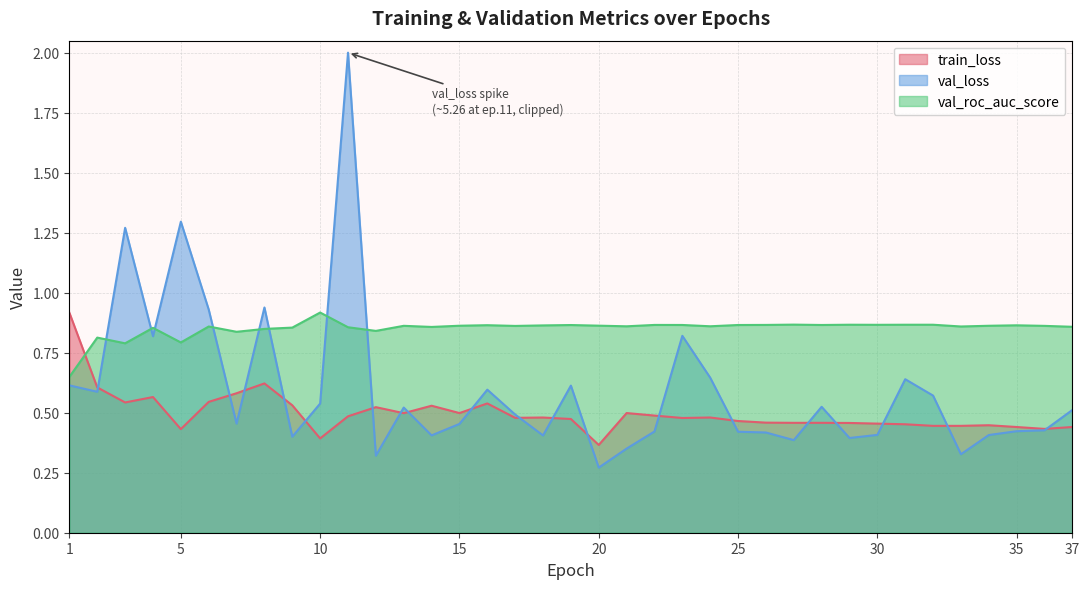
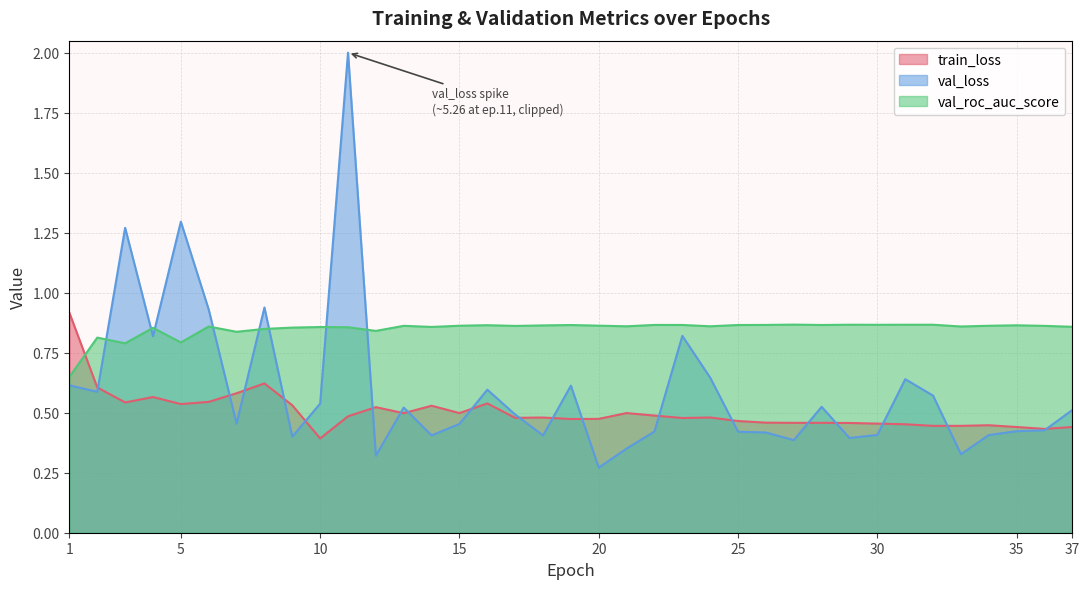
train_loss, 5: 0.43 -> 0.54
val_roc_auc_score, 10: 0.92 -> 0.86
train_loss, 20: 0.37 -> 0.47
